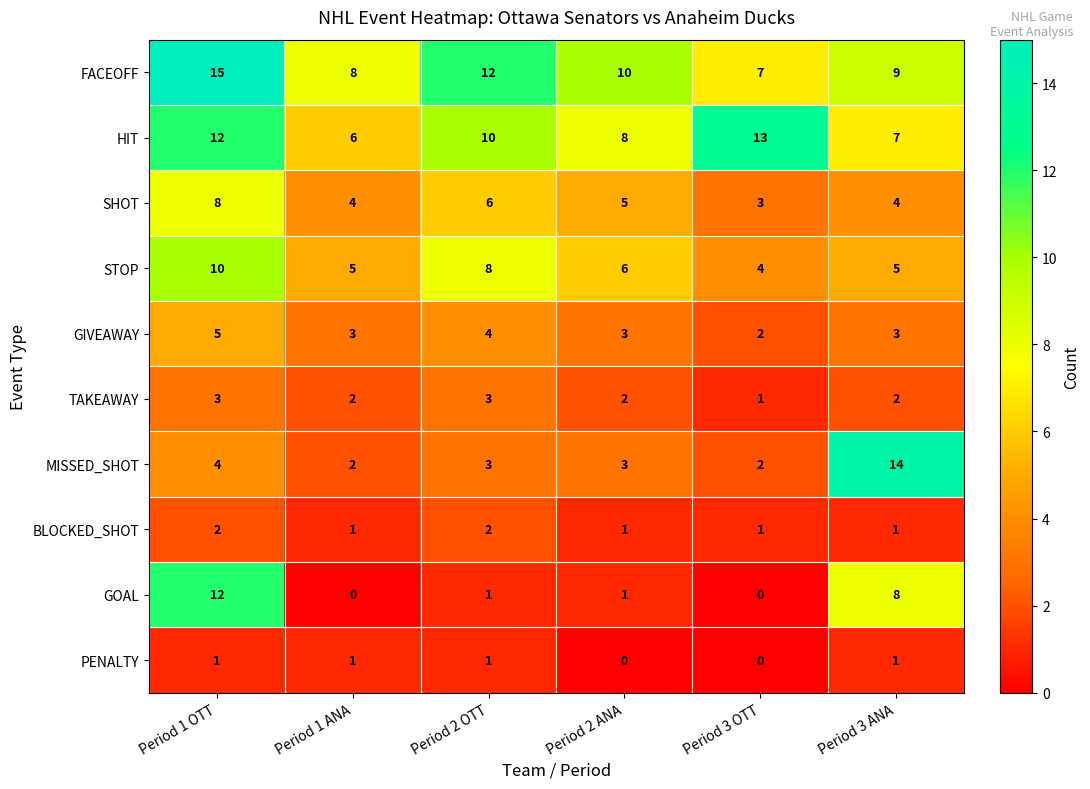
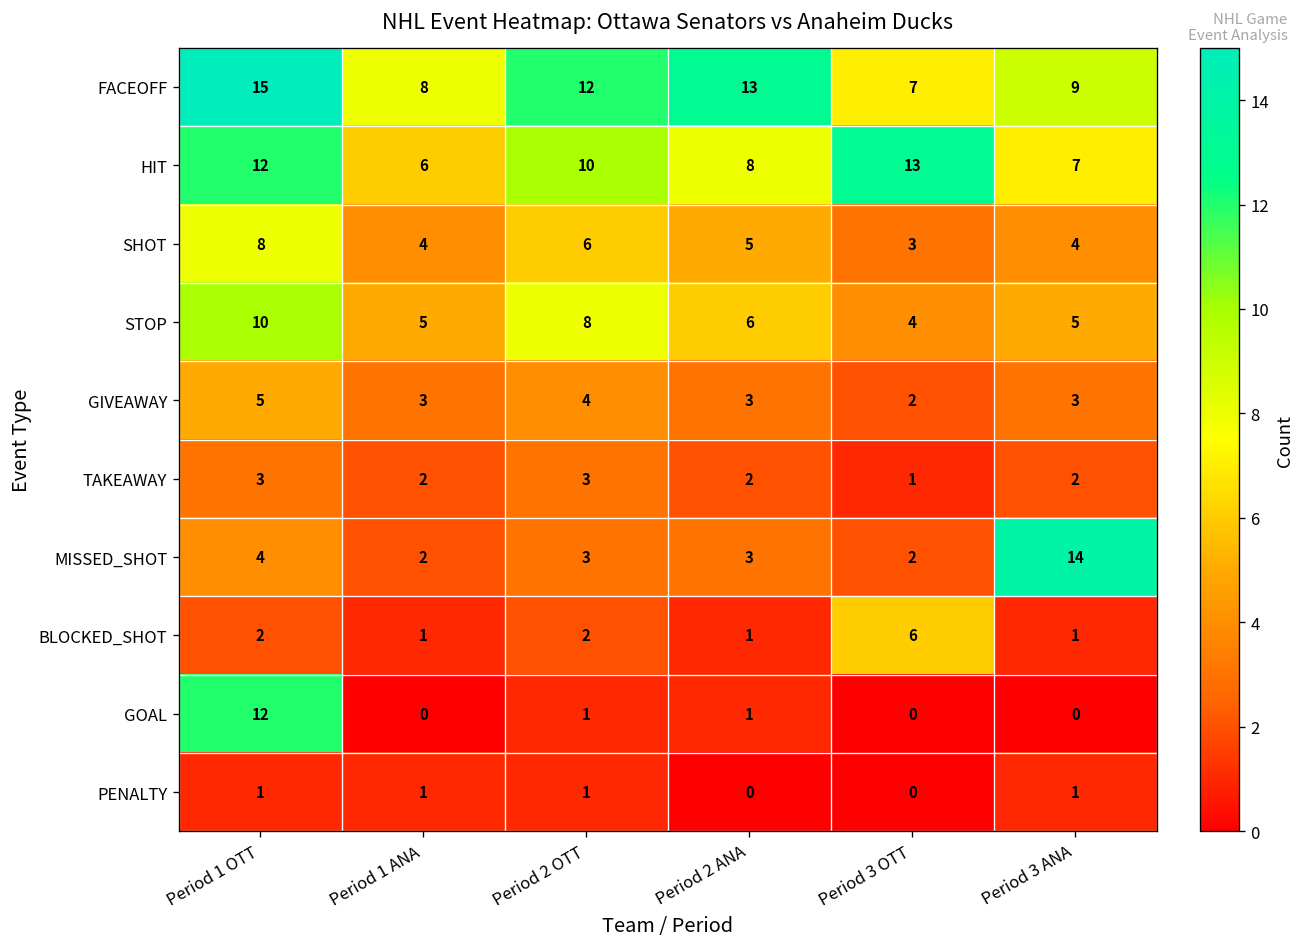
FACEOFF, Period 2 ANA: 10 -> 13
BLOCKED_SHOT, Period 3 OTT: 1 -> 6
GOAL, Period 3 ANA: 8 -> 0
